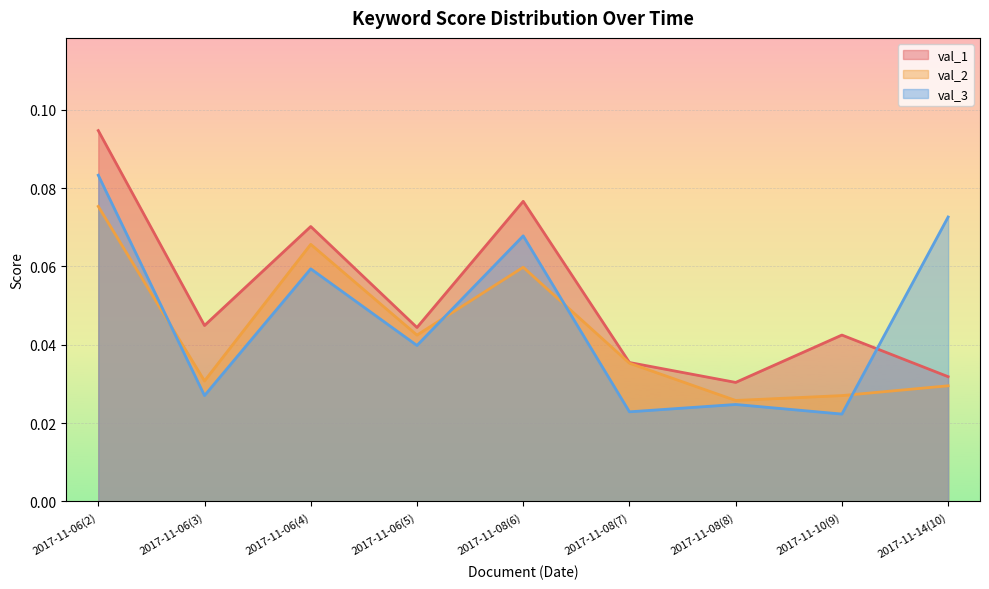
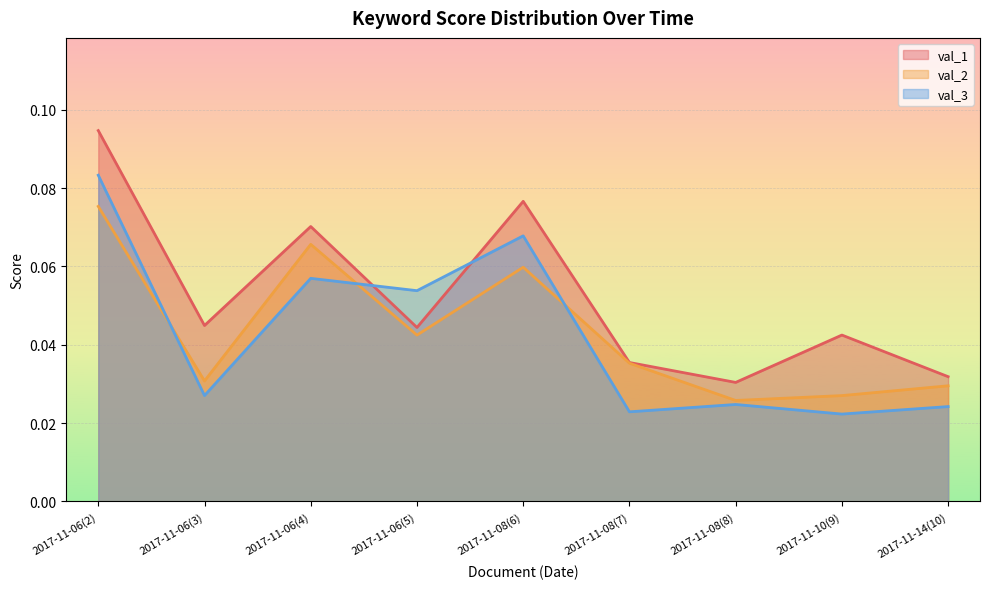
val_3, 2017-11-06(4): 0.059 -> 0.057
val_3, 2017-11-06(5): 0.040 -> 0.054
val_3, 2017-11-14(10): 0.073 -> 0.024
